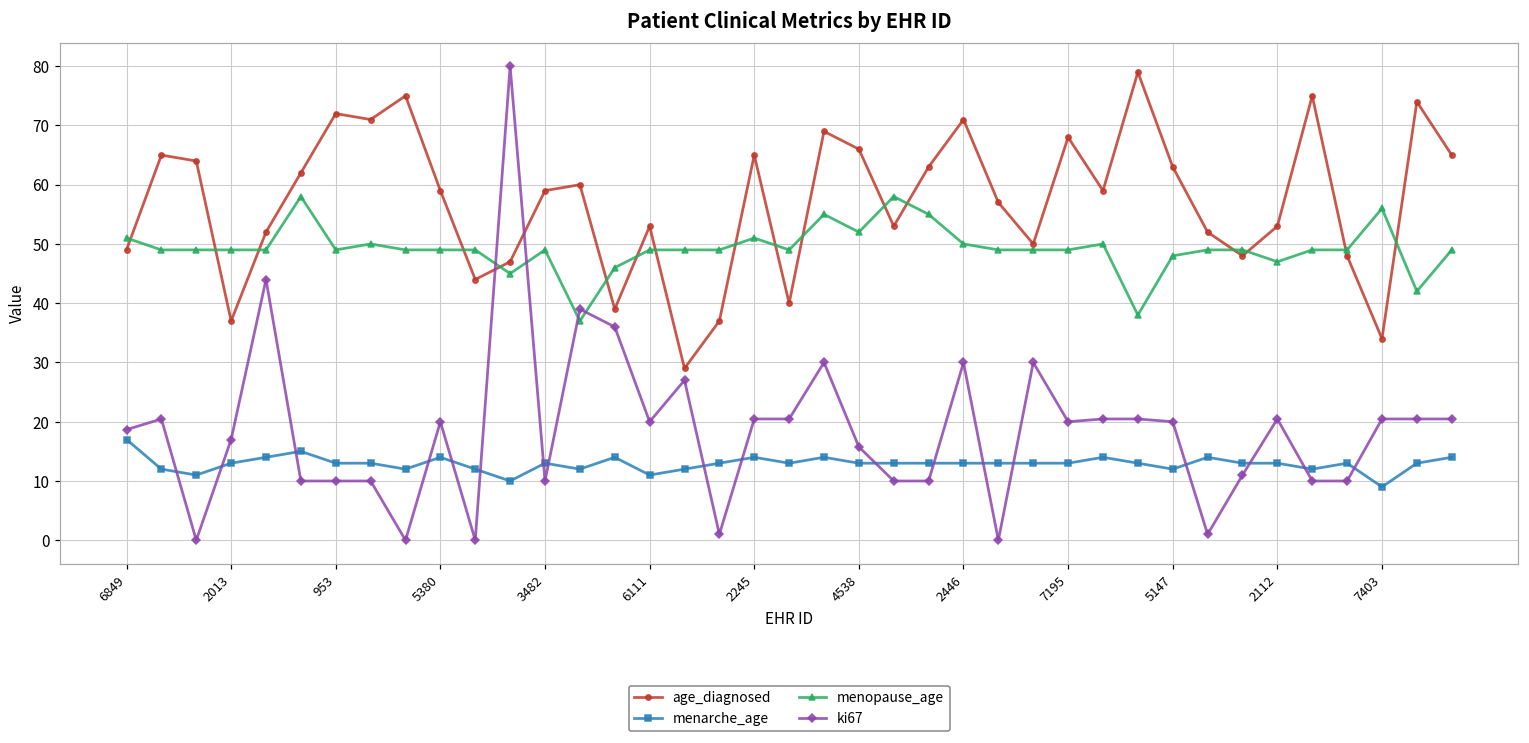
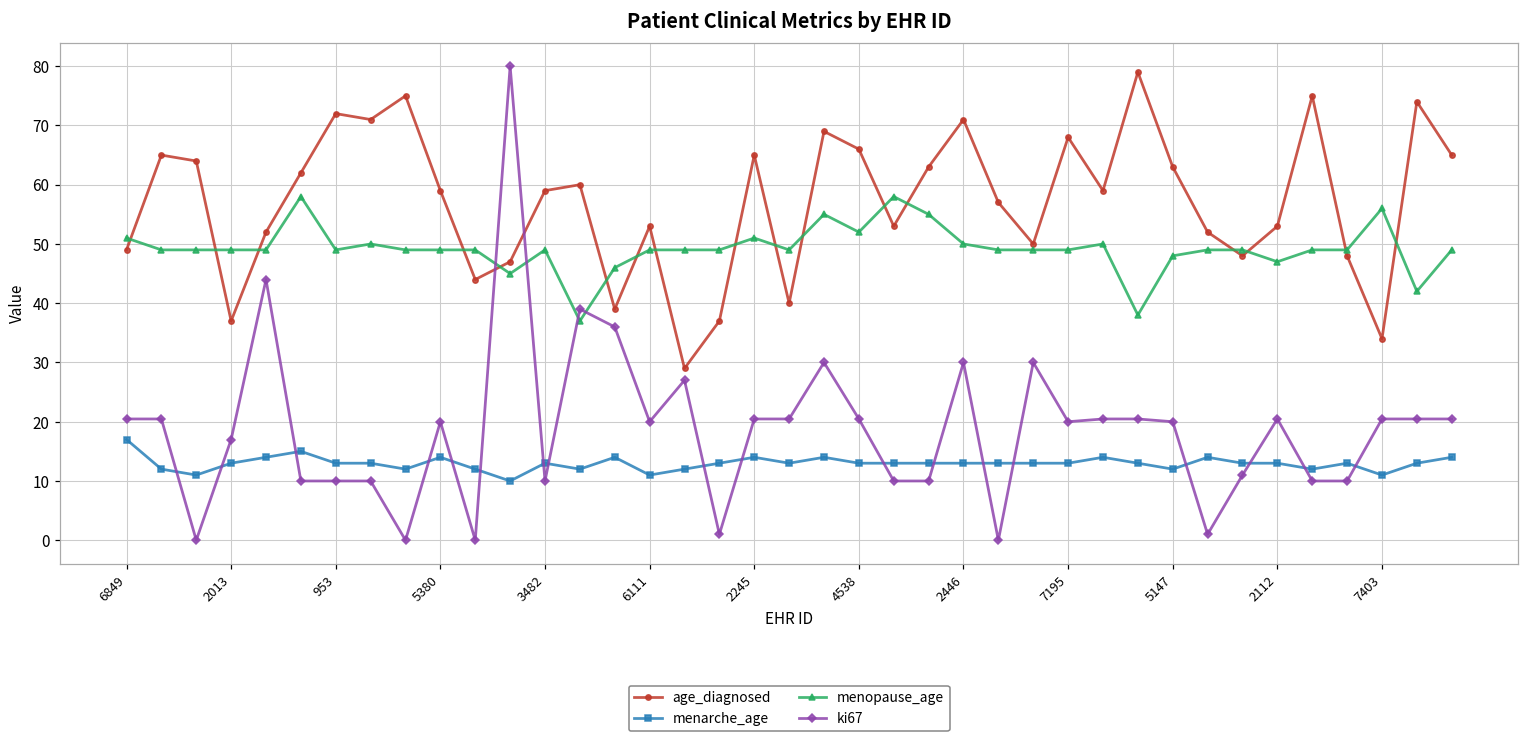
ki67, 6849: 19 -> 20
ki67, 4538: 16 -> 20
menarche_age, 7403: 9 -> 11
